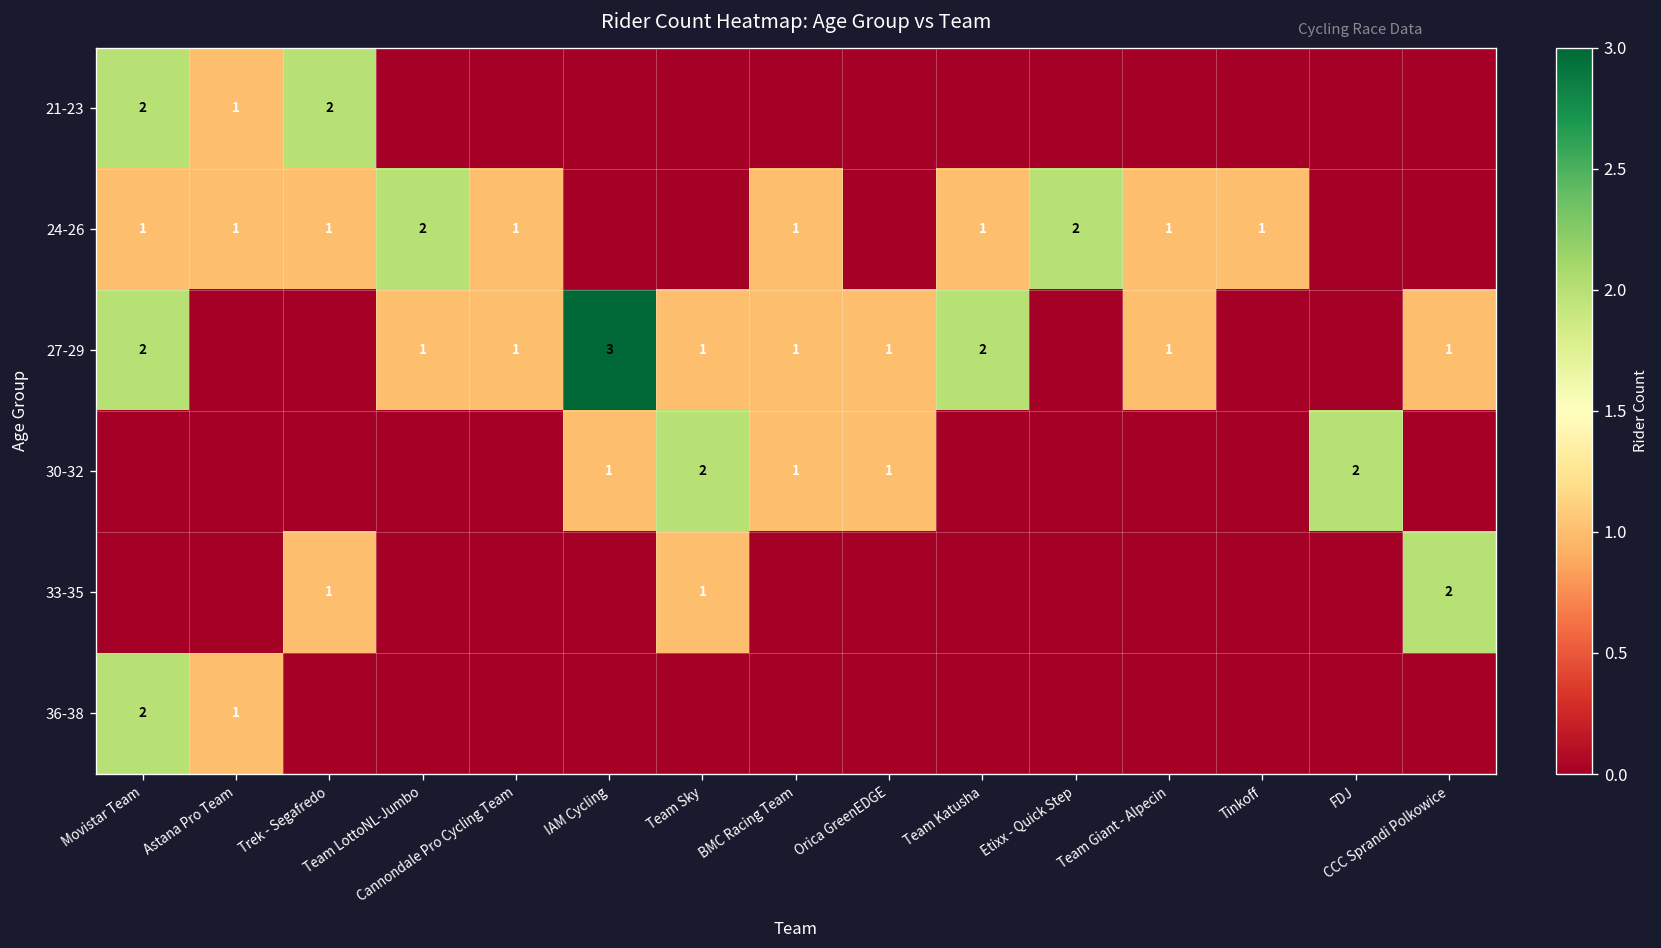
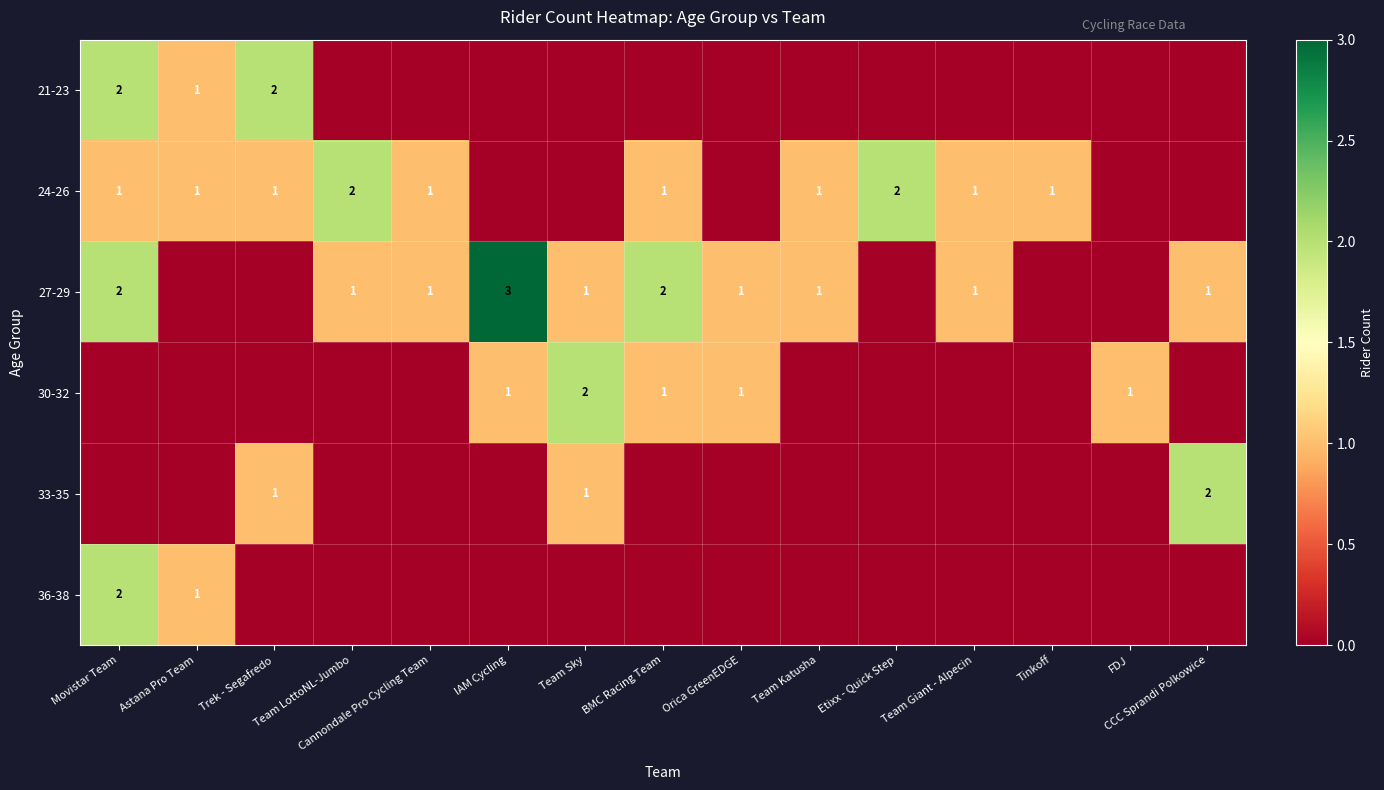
27-29, BMC Racing Team: 1 -> 2
27-29, Team Katusha: 2 -> 1
30-32, FDJ: 2 -> 1
